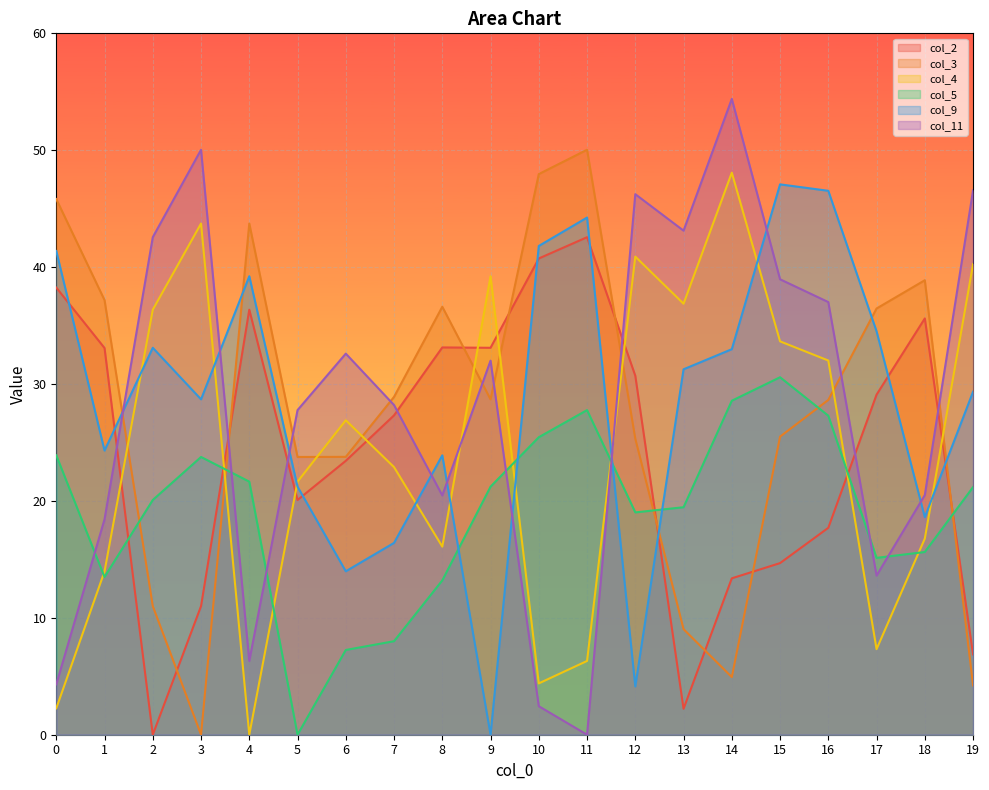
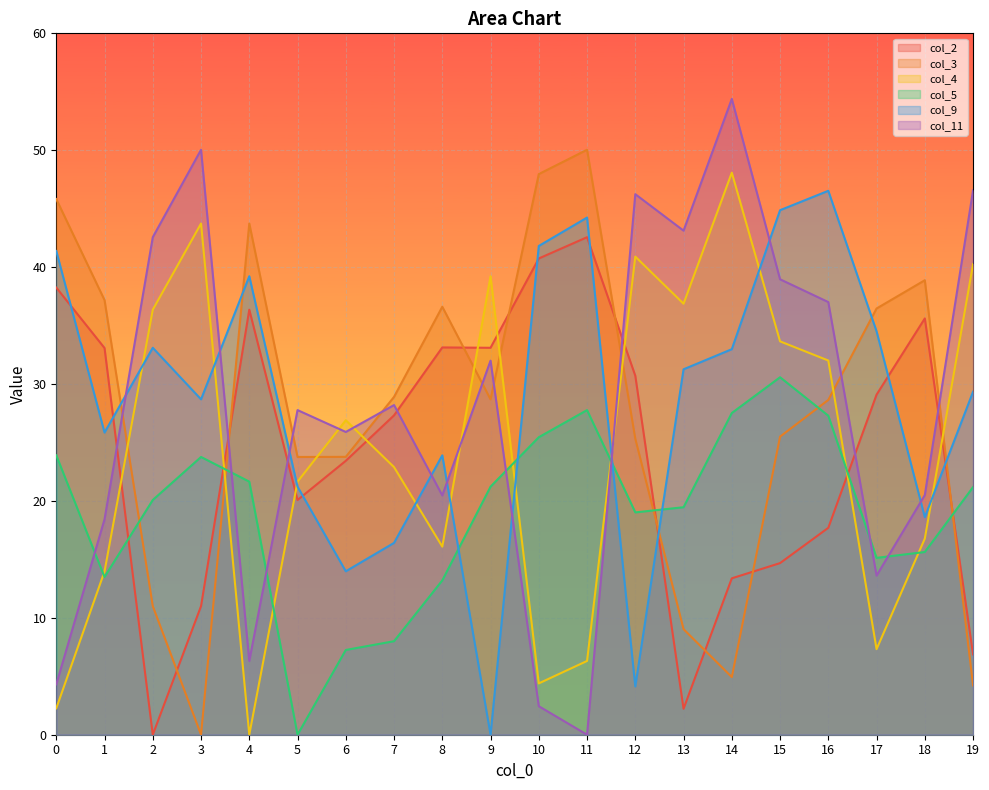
col_9, 1: 24.3 -> 25.9
col_11, 6: 32.6 -> 25.9
col_5, 14: 28.6 -> 27.5
col_9, 15: 47.1 -> 44.9
